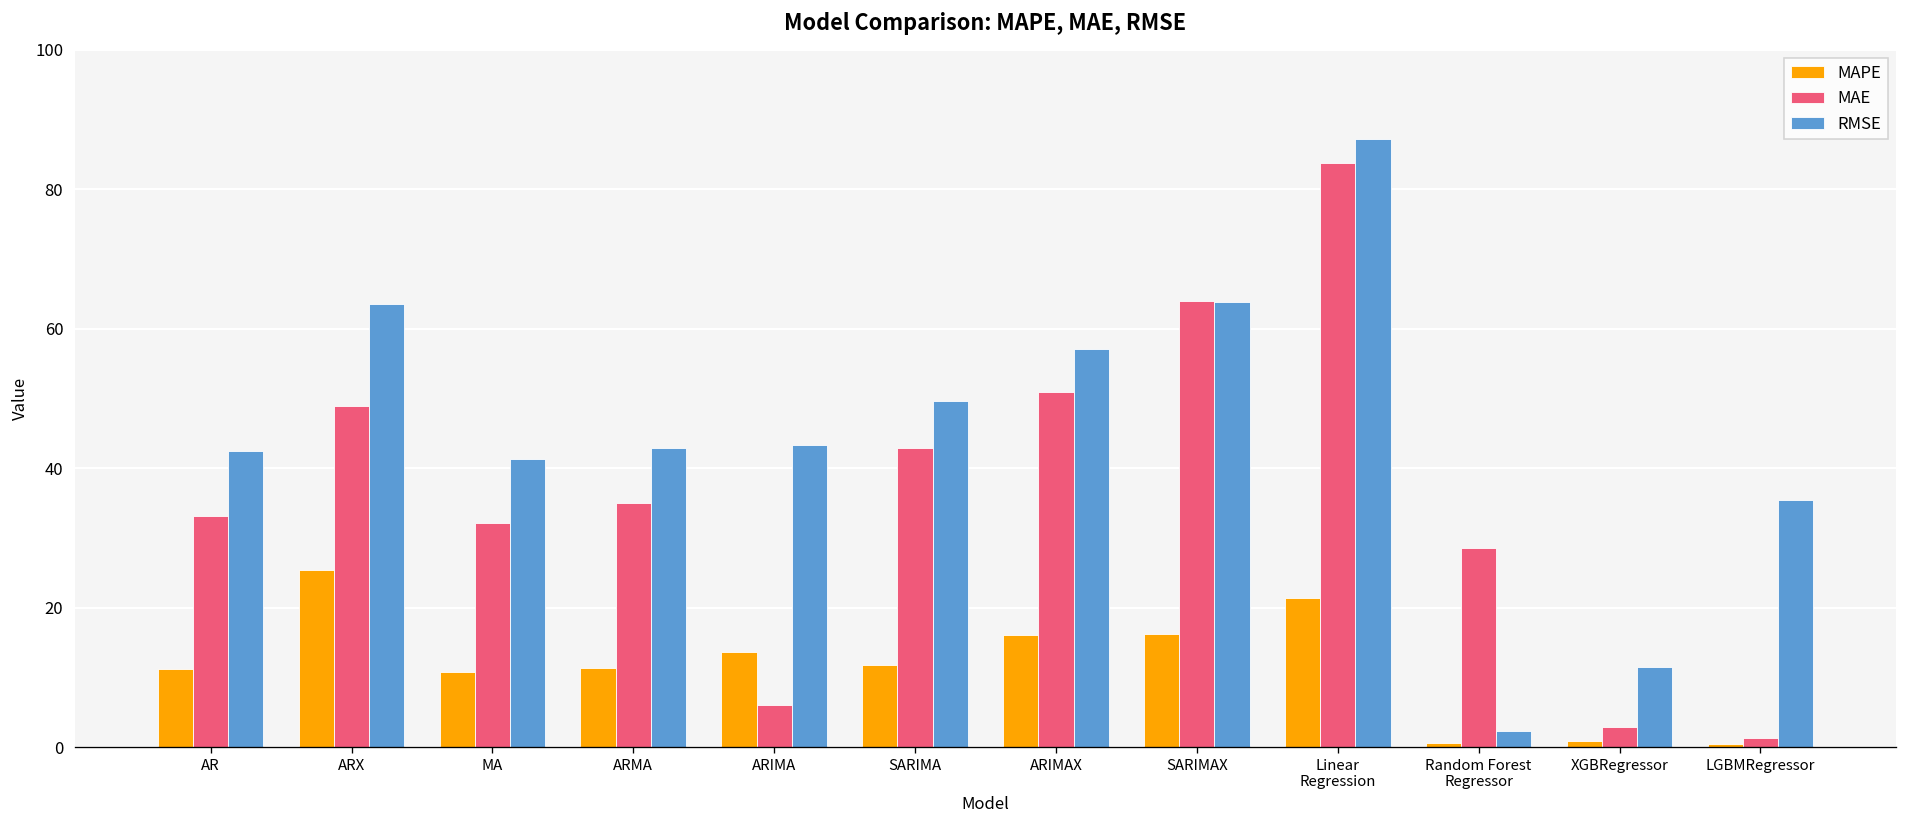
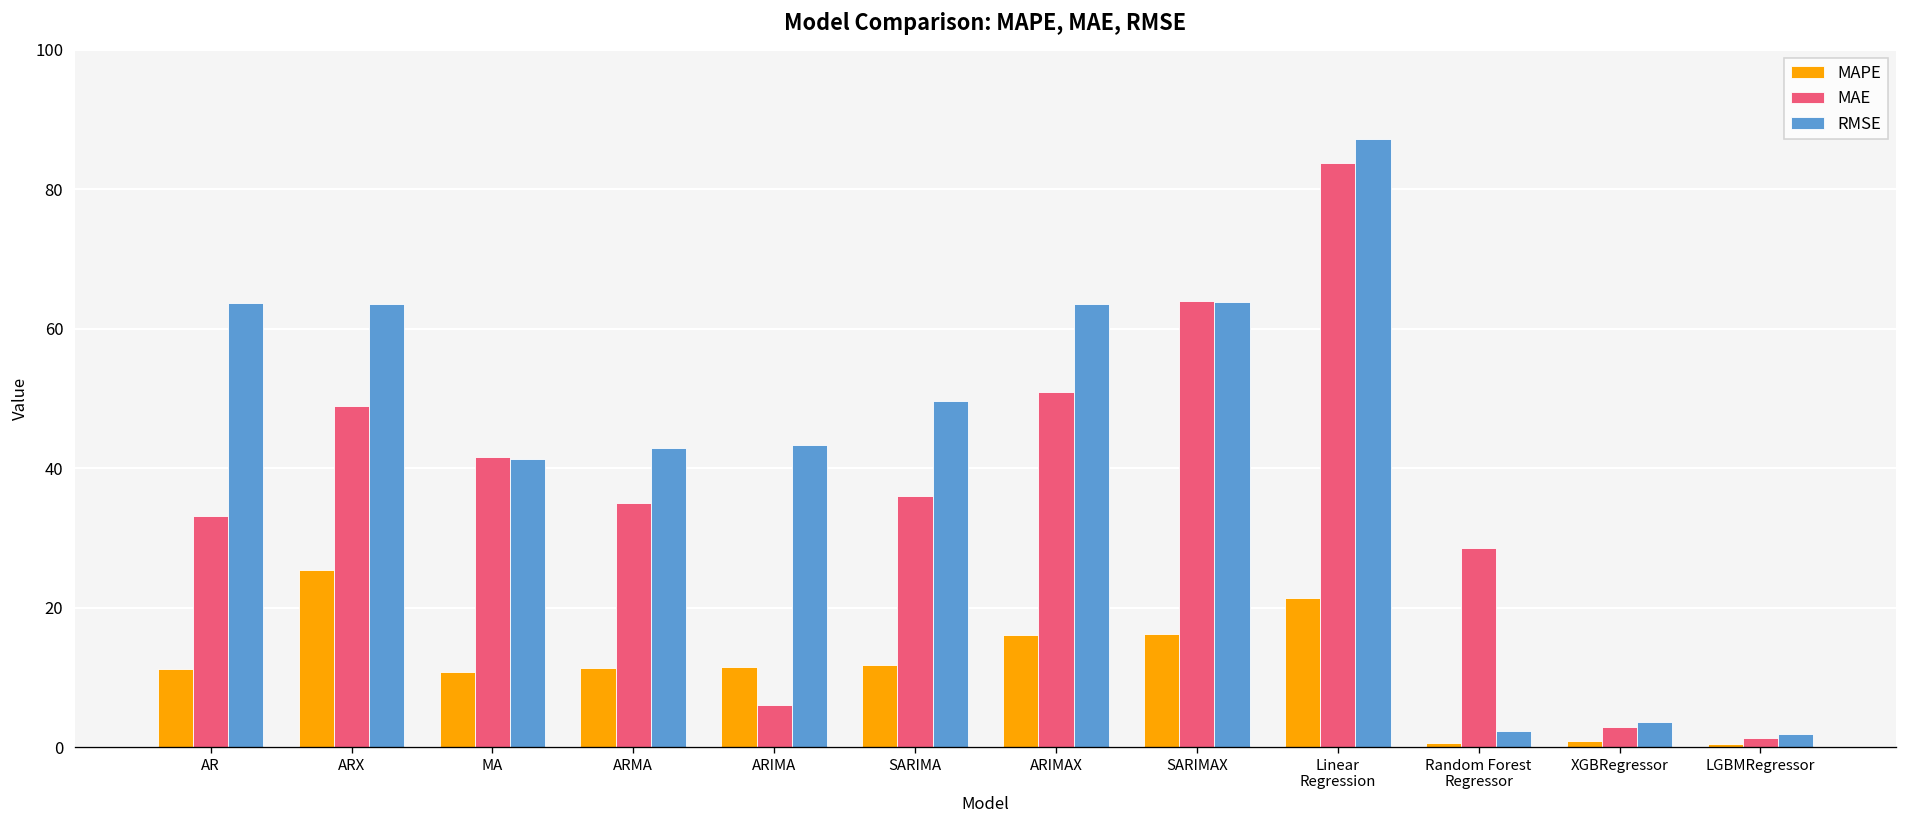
RMSE, AR: 42 -> 64
MAE, MA: 32 -> 42
MAPE, ARIMA: 14 -> 12
MAE, SARIMA: 43 -> 36
RMSE, ARIMAX: 57 -> 64
RMSE, XGBRegressor: 12 -> 4
RMSE, LGBMRegressor: 36 -> 2
